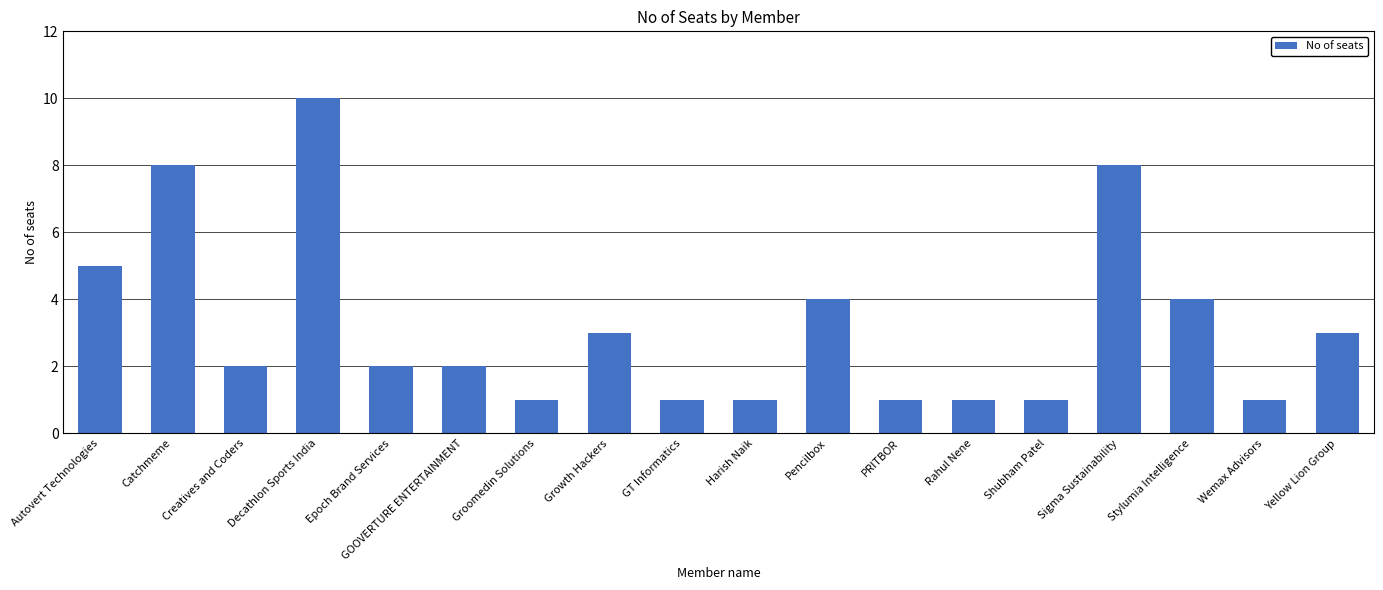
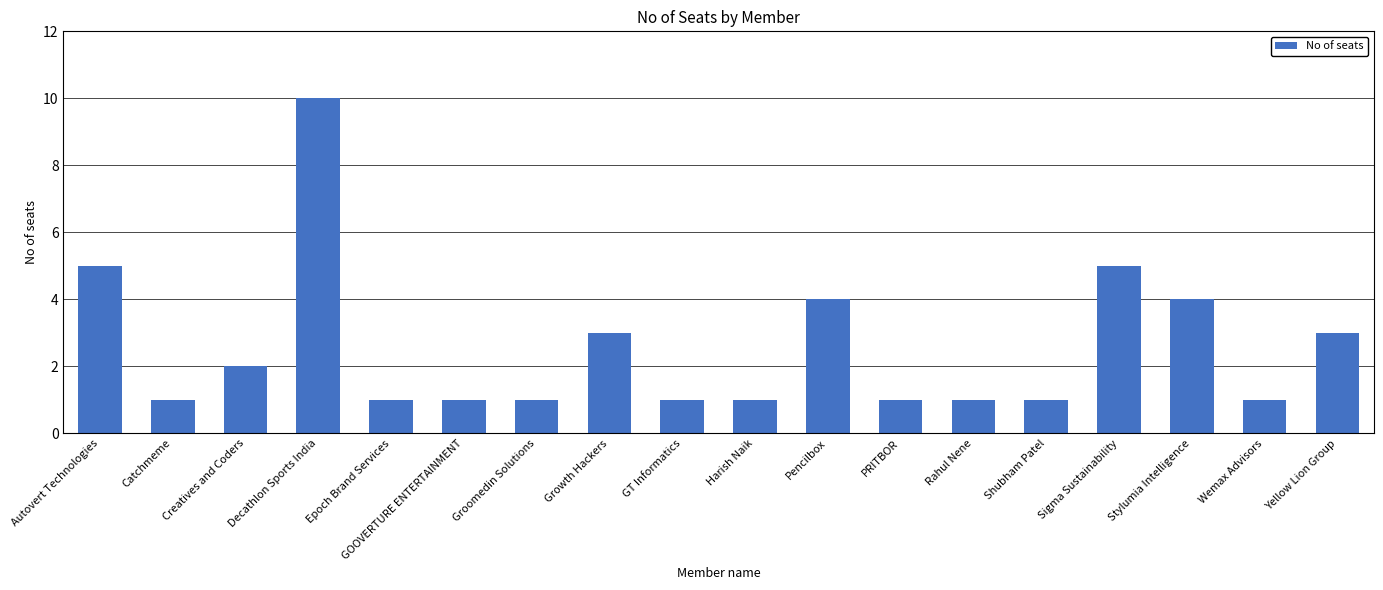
Catchmeme: 8 -> 1
Epoch Brand Services: 2 -> 1
GOOVERTURE ENTERTAINMENT: 2 -> 1
Sigma Sustainability: 8 -> 5
